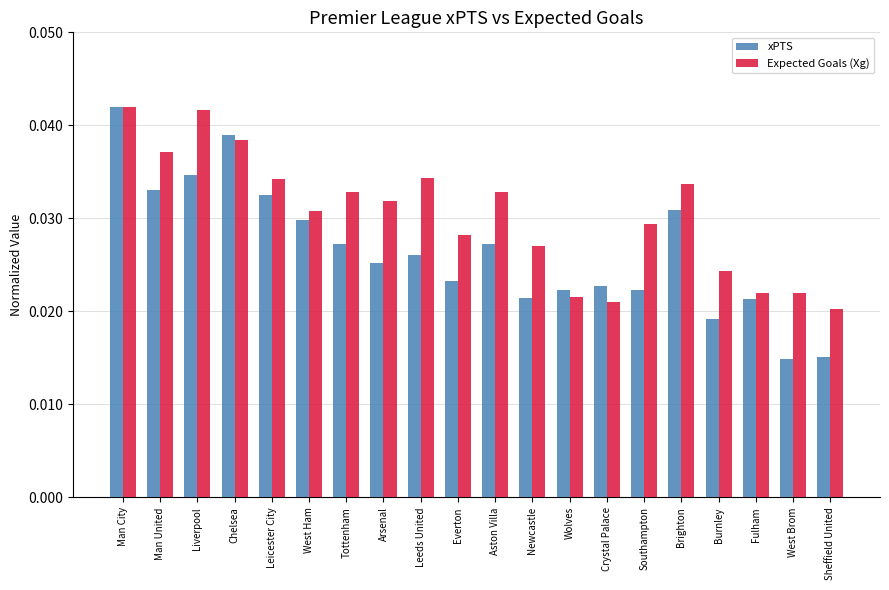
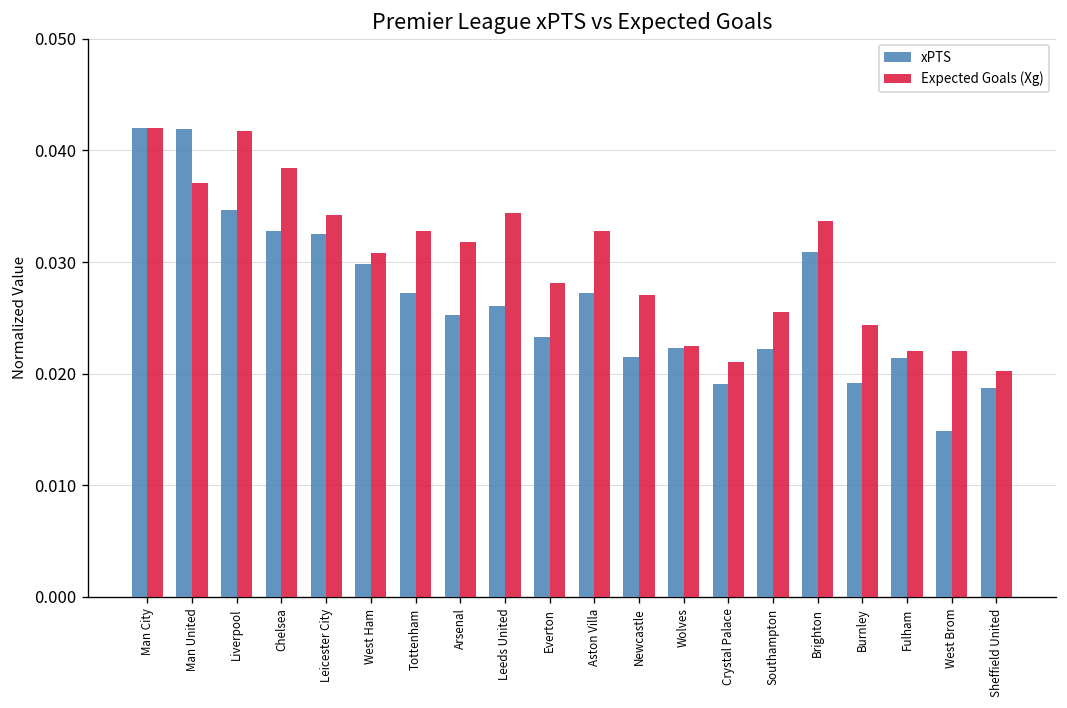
xPTS, Man United: 0.033 -> 0.042
xPTS, Chelsea: 0.039 -> 0.033
Expected Goals (Xg), Wolves: 0.0215 -> 0.0225
xPTS, Crystal Palace: 0.023 -> 0.019
Expected Goals (Xg), Southampton: 0.029 -> 0.025
xPTS, Sheffield United: 0.015 -> 0.019
